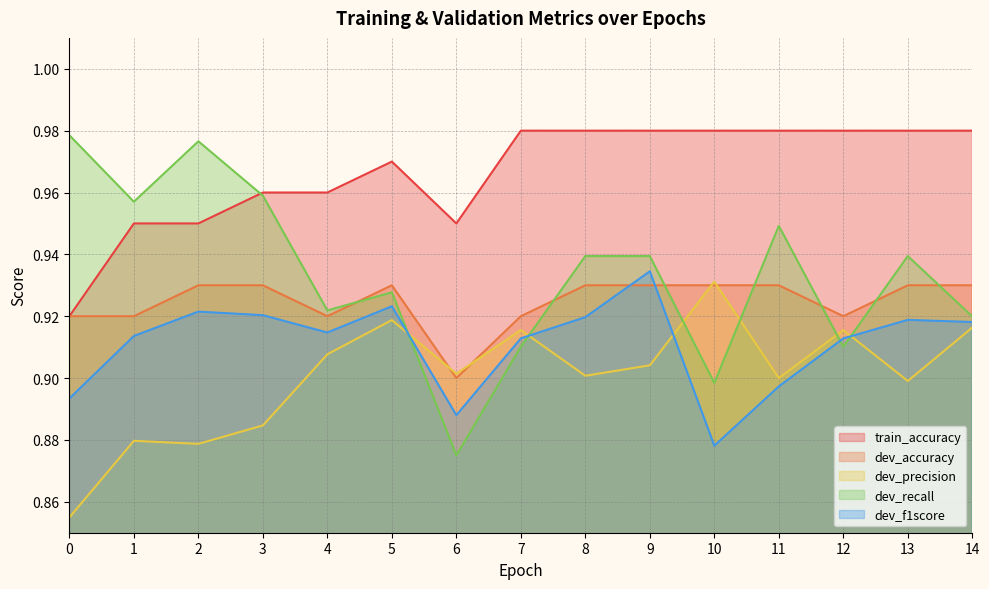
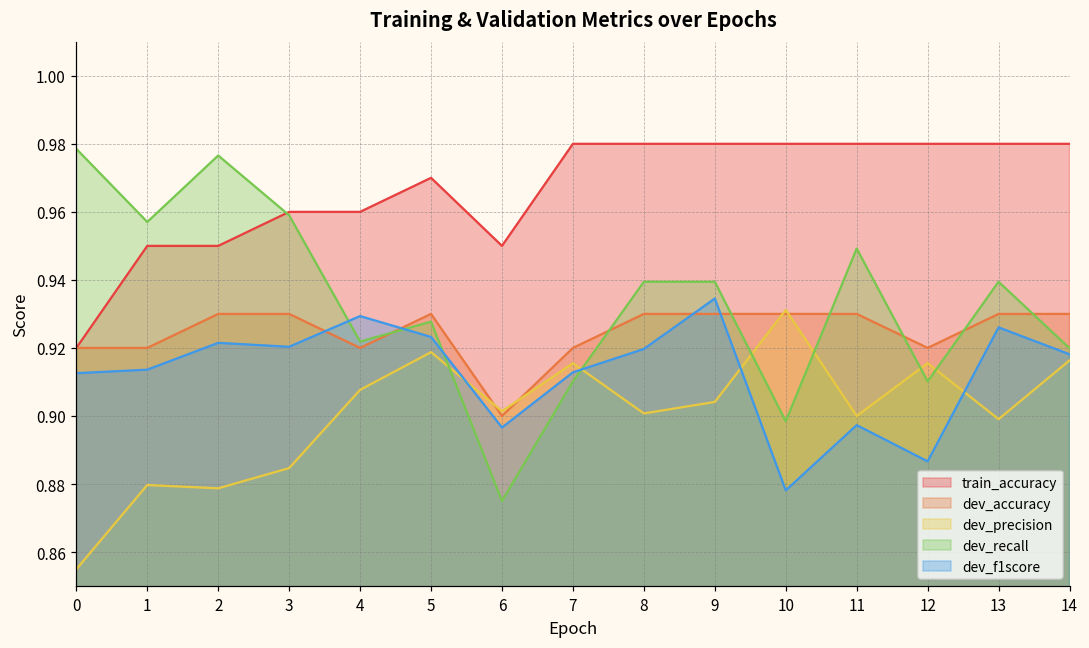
dev_f1score, 0: 0.893 -> 0.913
dev_f1score, 4: 0.915 -> 0.929
dev_f1score, 6: 0.888 -> 0.897
dev_f1score, 12: 0.913 -> 0.887
dev_f1score, 13: 0.919 -> 0.926
